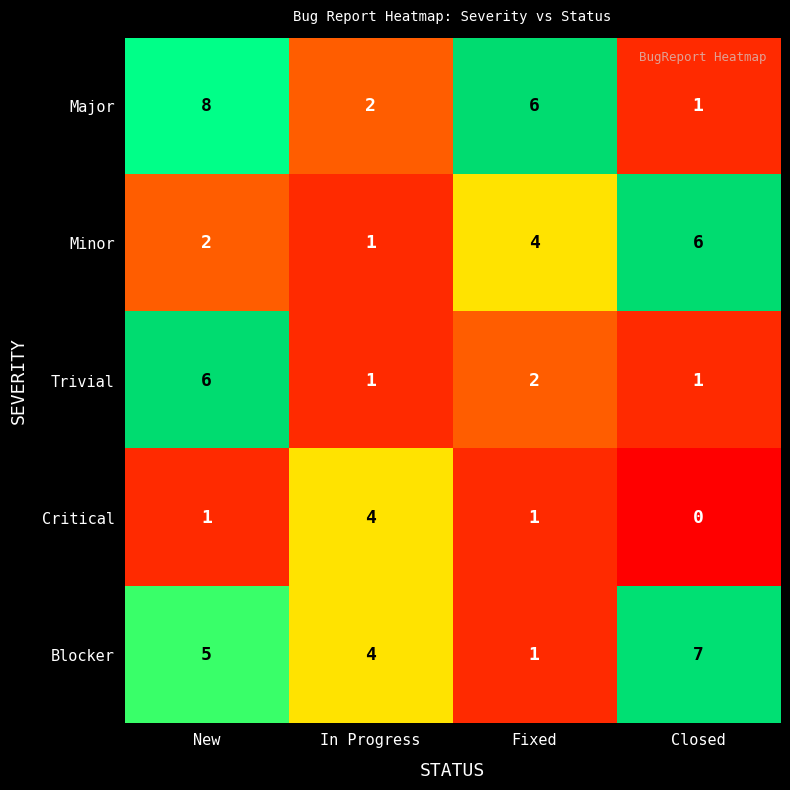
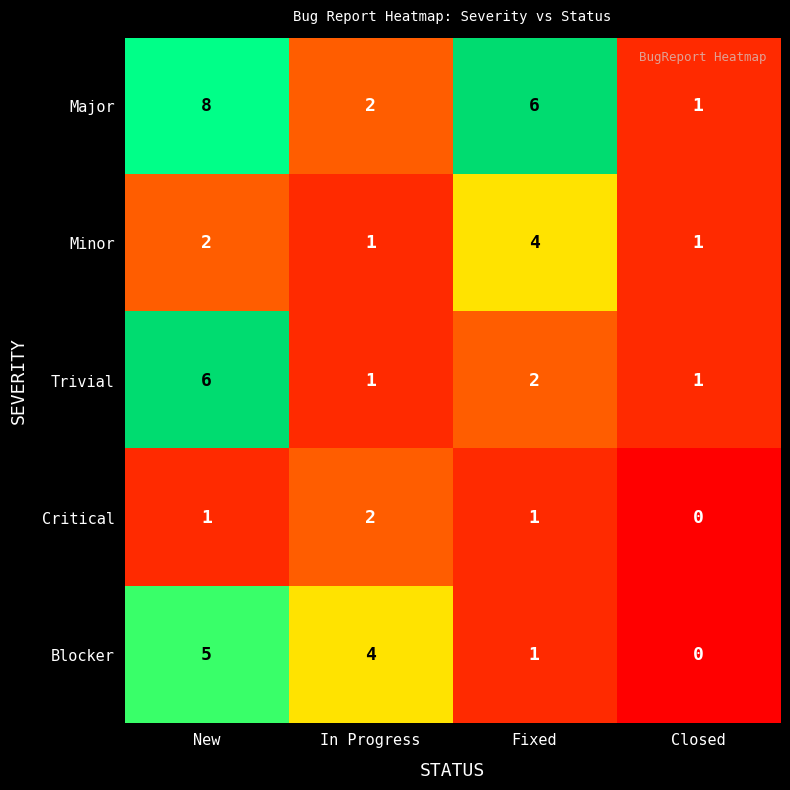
Minor, Closed: 6 -> 1
Critical, In Progress: 4 -> 2
Blocker, Closed: 7 -> 0
